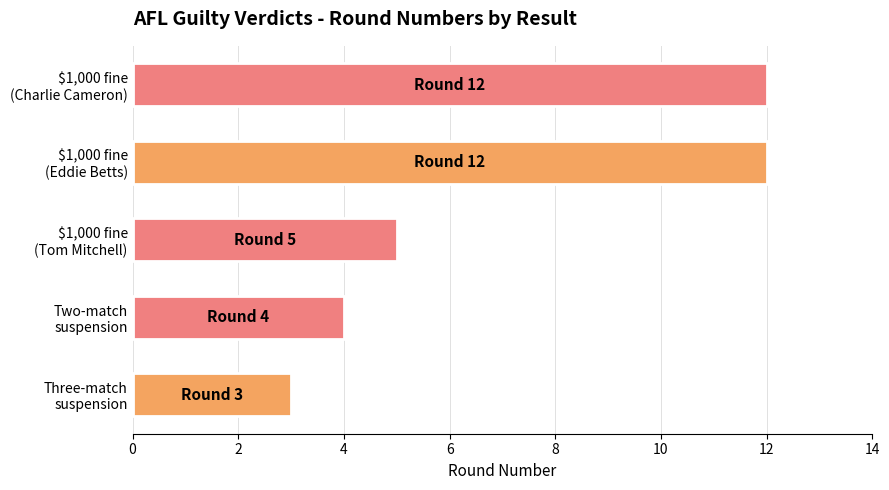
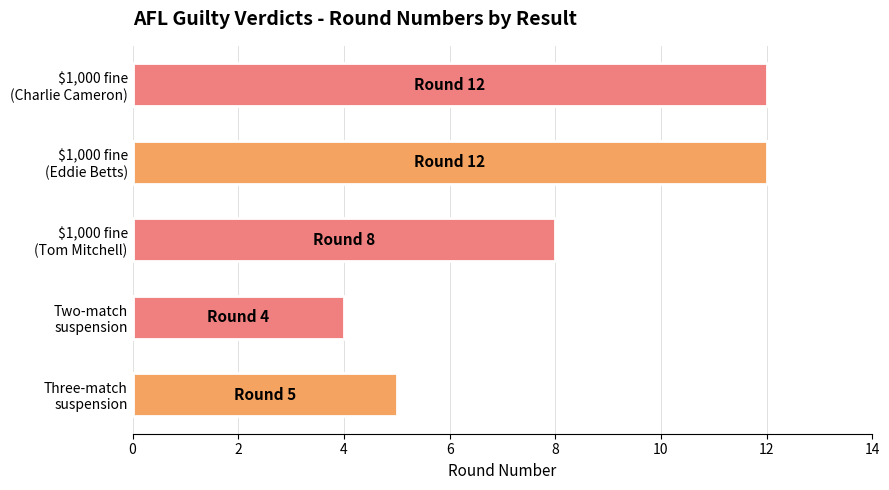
$1,000 fine (Tom Mitchell): 5 -> 8
Three-match suspension: 3 -> 5
